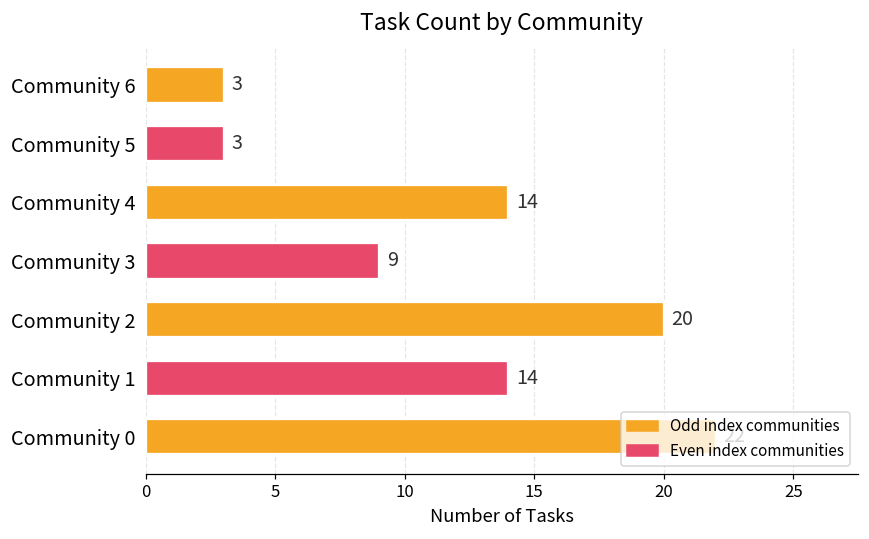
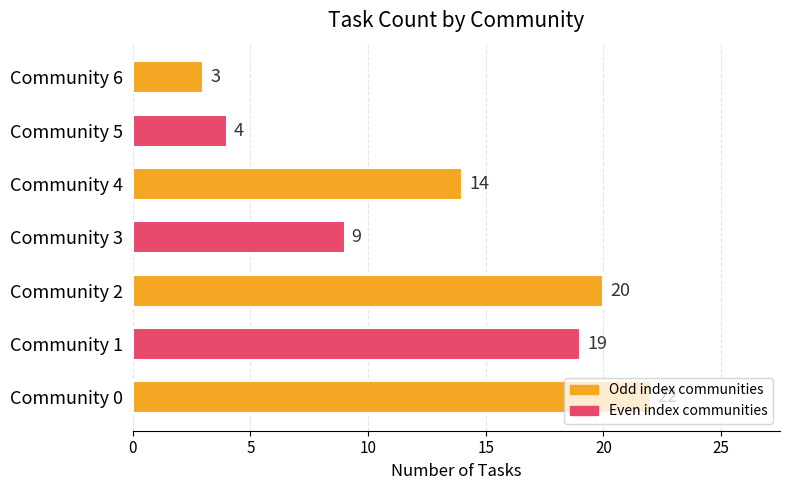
Community 5: 3 -> 4
Community 1: 14 -> 19
